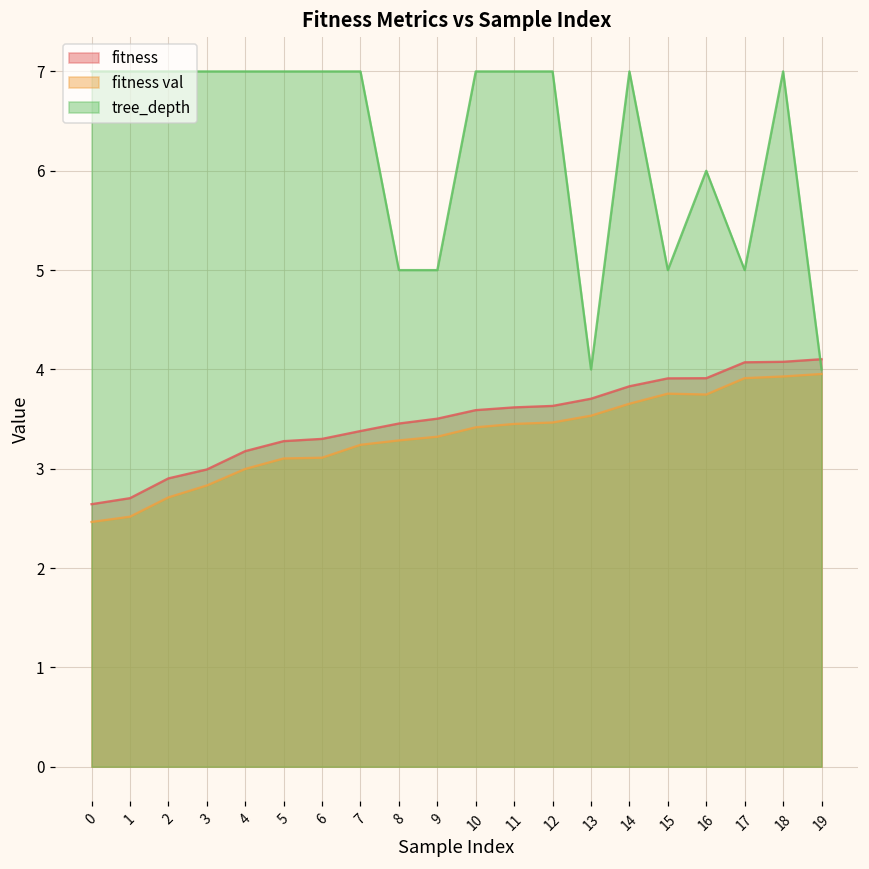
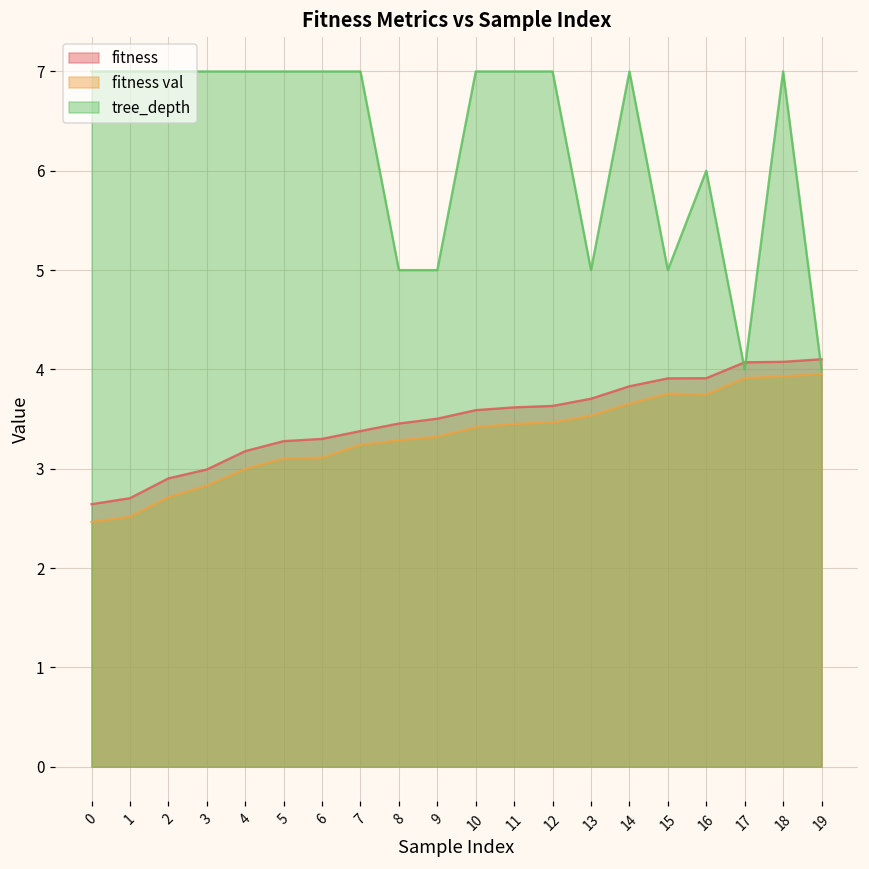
tree_depth, 13: 4 -> 5
tree_depth, 17: 5 -> 4
